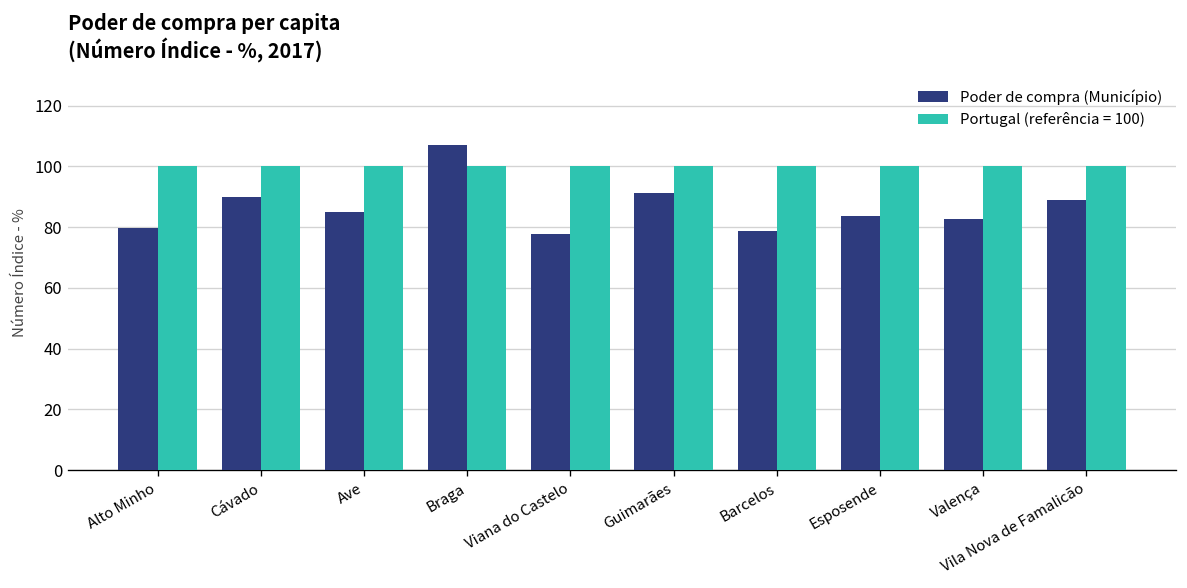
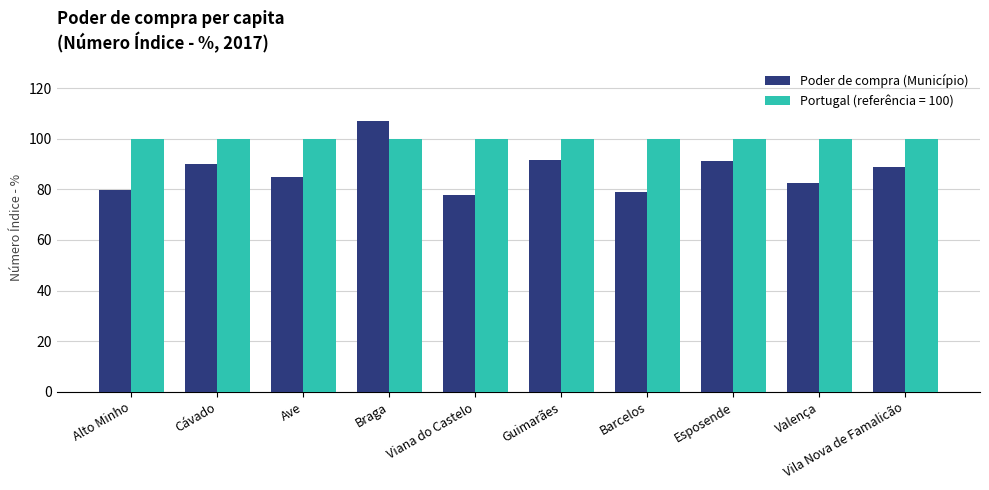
Poder de compra (Município), Esposende: 84 -> 91
